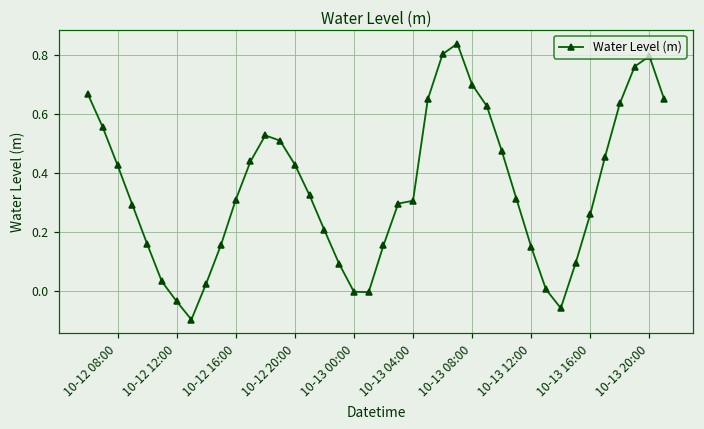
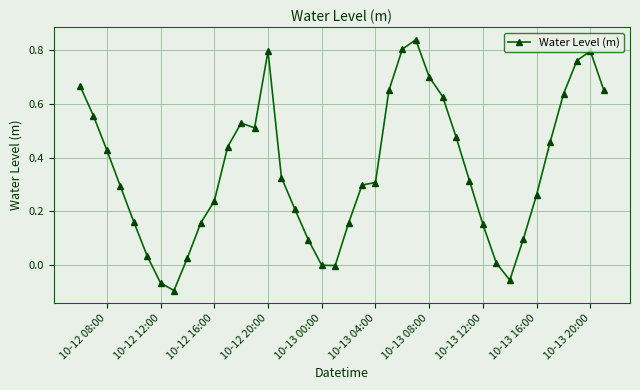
10-12 12:00: -0.03 -> -0.07
10-12 16:00: 0.31 -> 0.24
10-12 20:00: 0.43 -> 0.80
